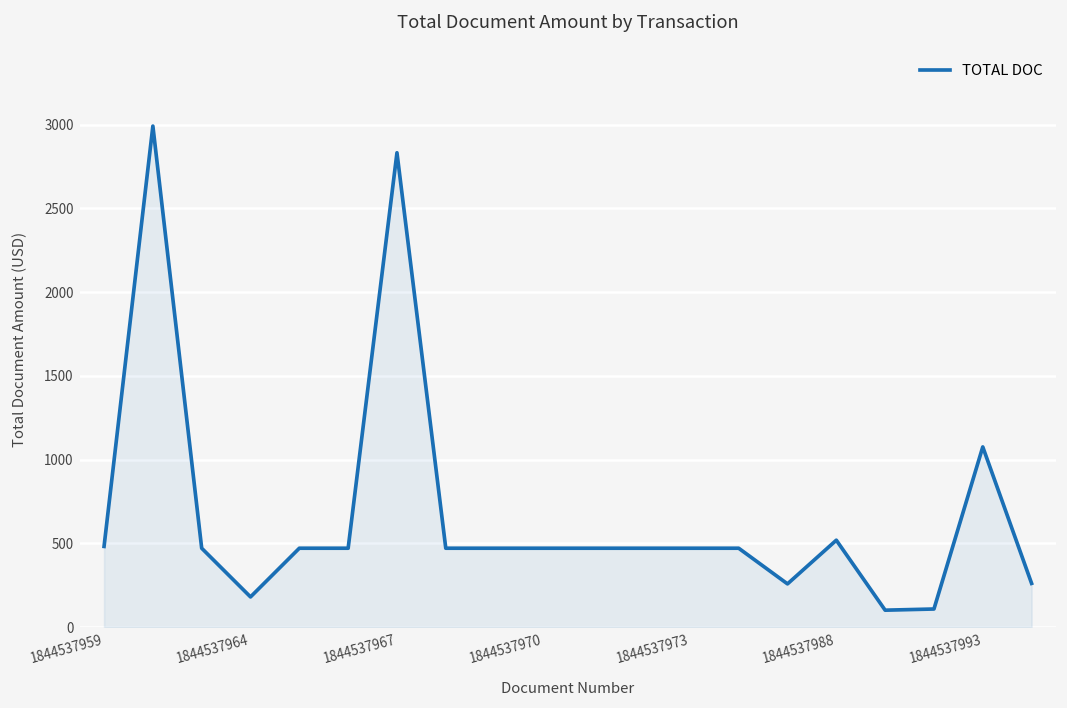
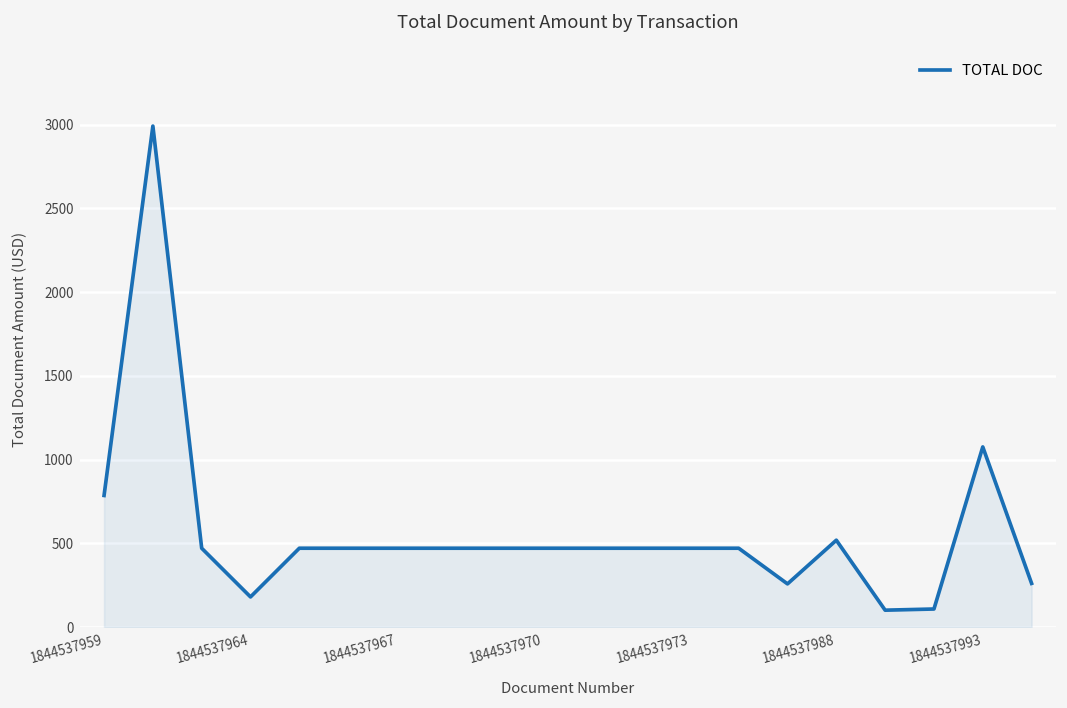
1844537959: 480 -> 790
1844537967: 2830 -> 470
